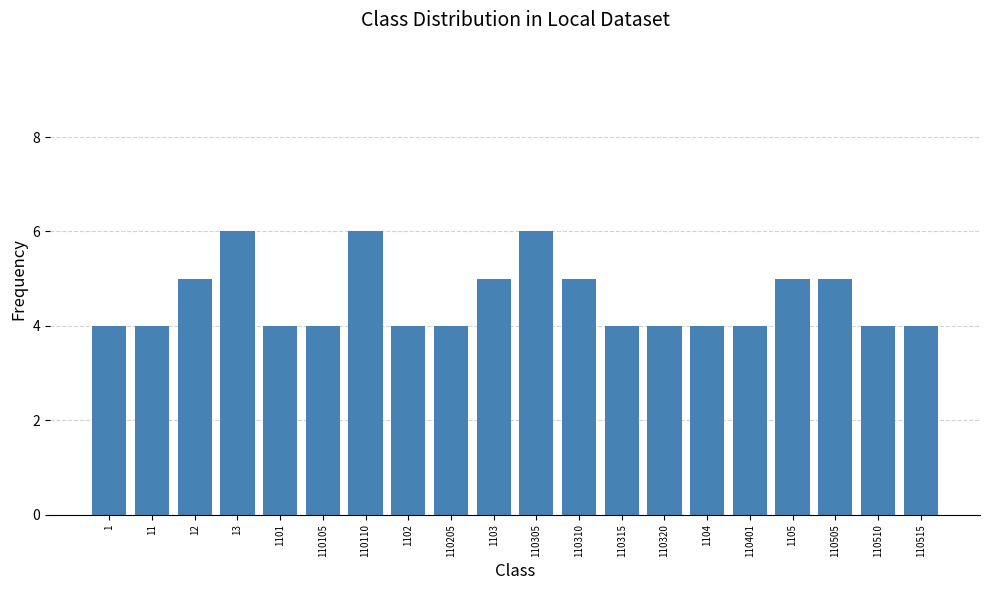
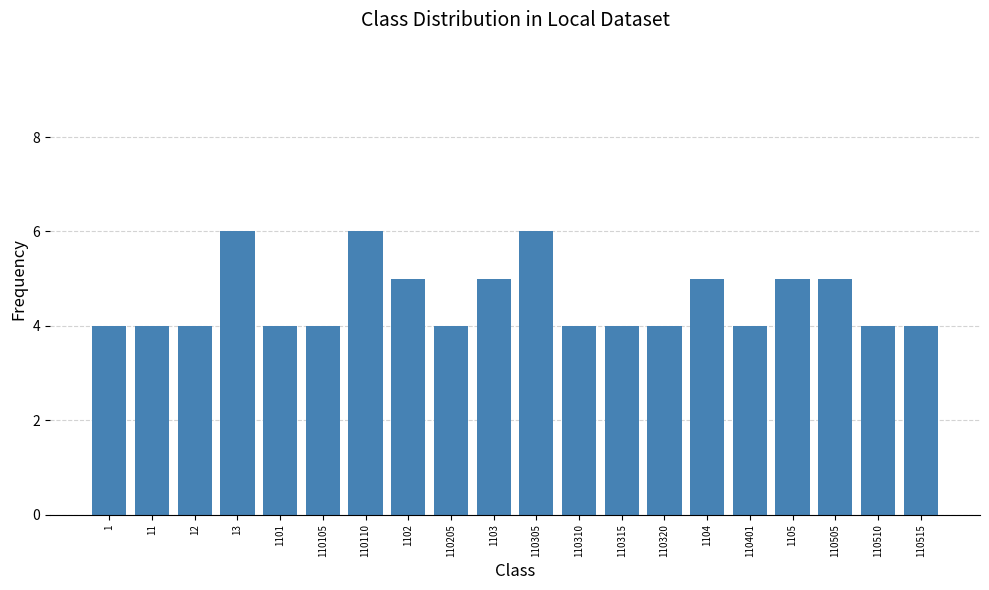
12: 5 -> 4
1102: 4 -> 5
110310: 5 -> 4
1104: 4 -> 5
